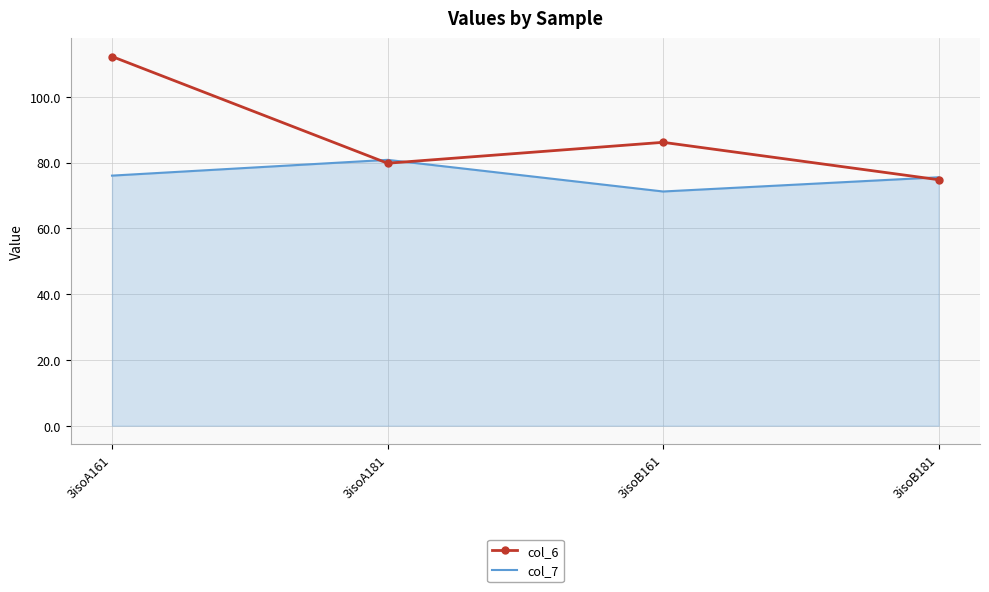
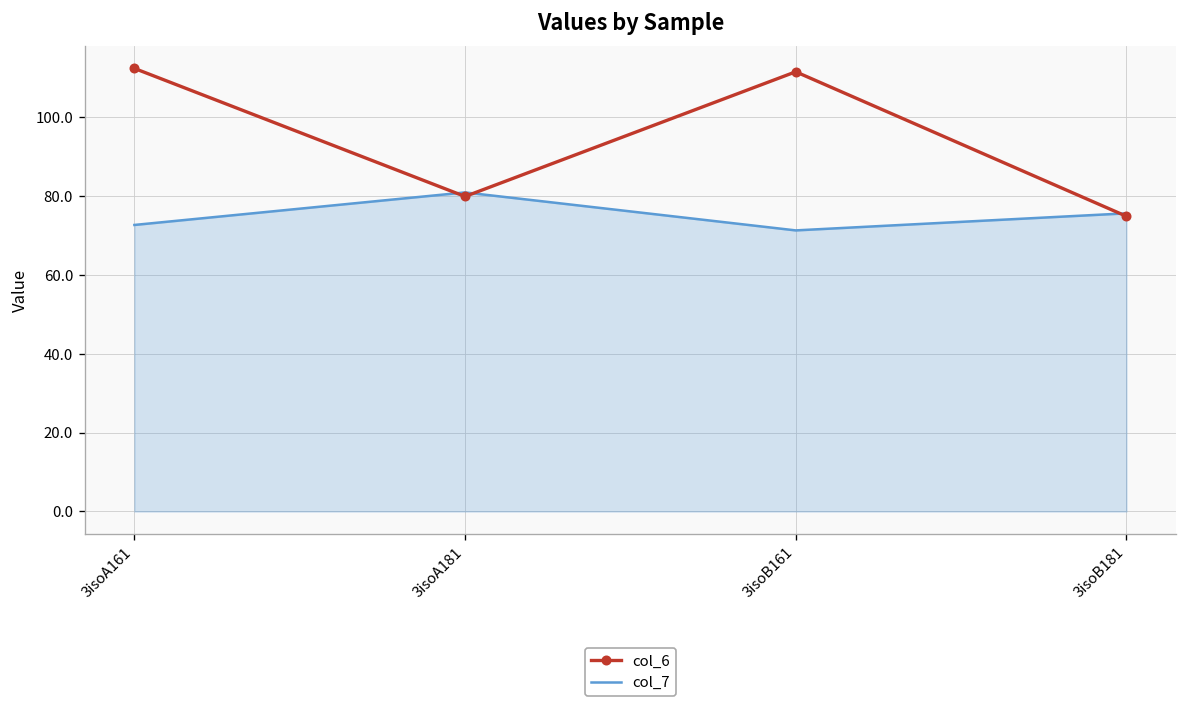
col_7, 3isoA161: 76 -> 73
col_6, 3isoB161: 86 -> 111
